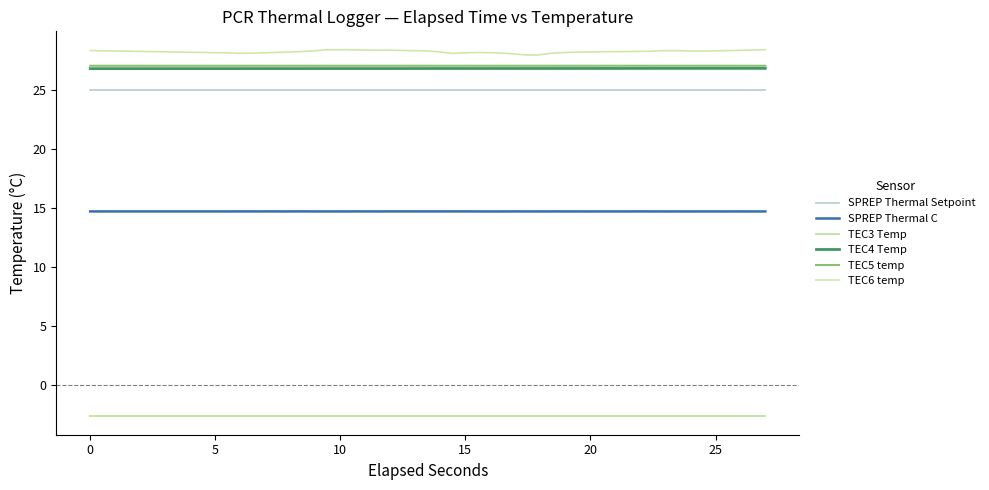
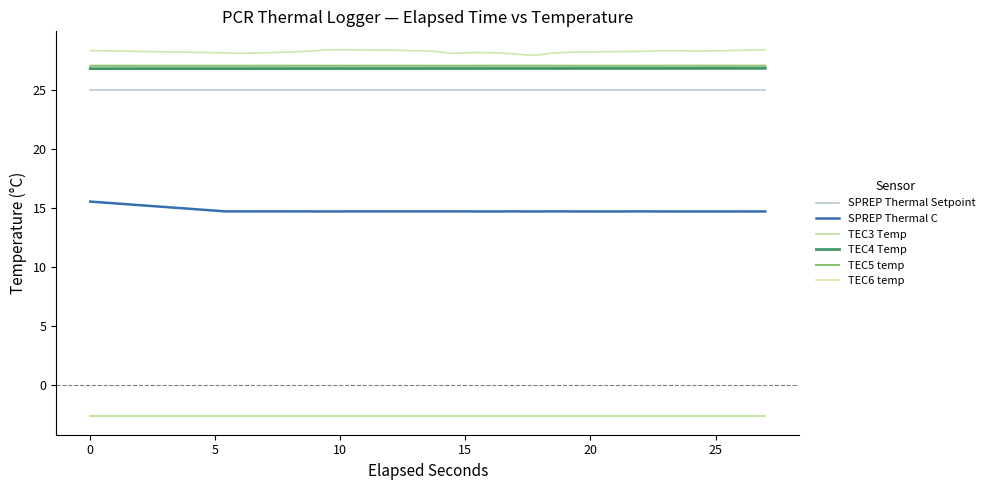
SPREP Thermal C, 0: 14.7 -> 15.5
